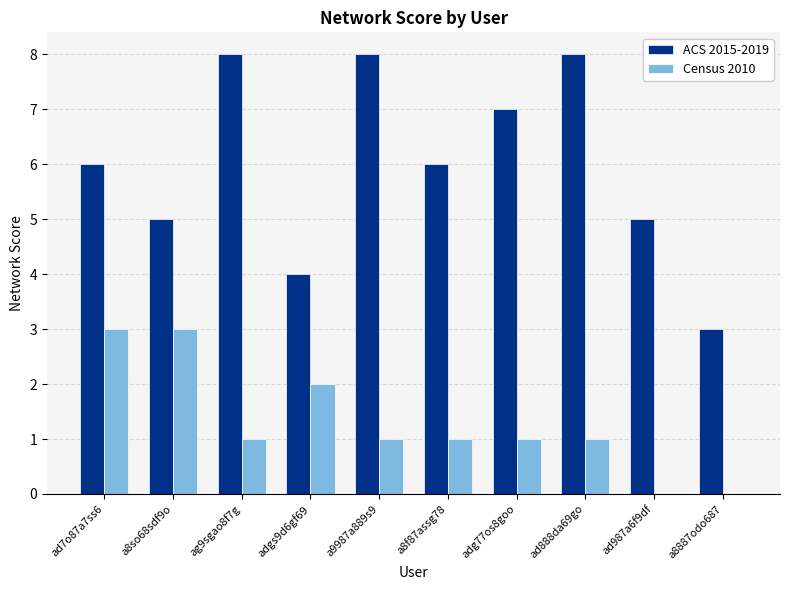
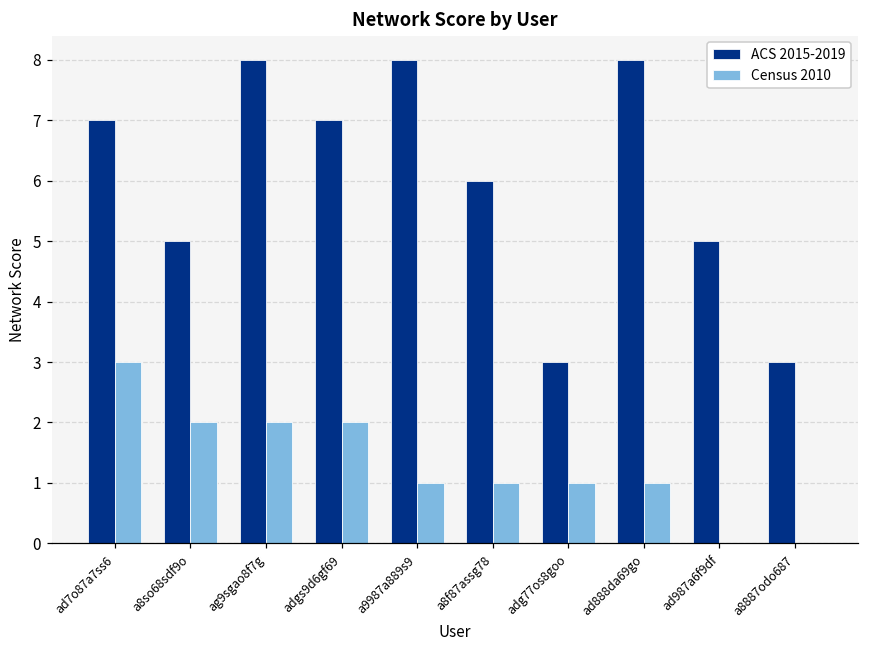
ACS 2015-2019, ad7o87a7ss6: 6 -> 7
Census 2010, a8so68sdf9o: 3 -> 2
Census 2010, ag9sgao8f7g: 1 -> 2
ACS 2015-2019, adgs9d6gf69: 4 -> 7
ACS 2015-2019, adg77os8goo: 7 -> 3
